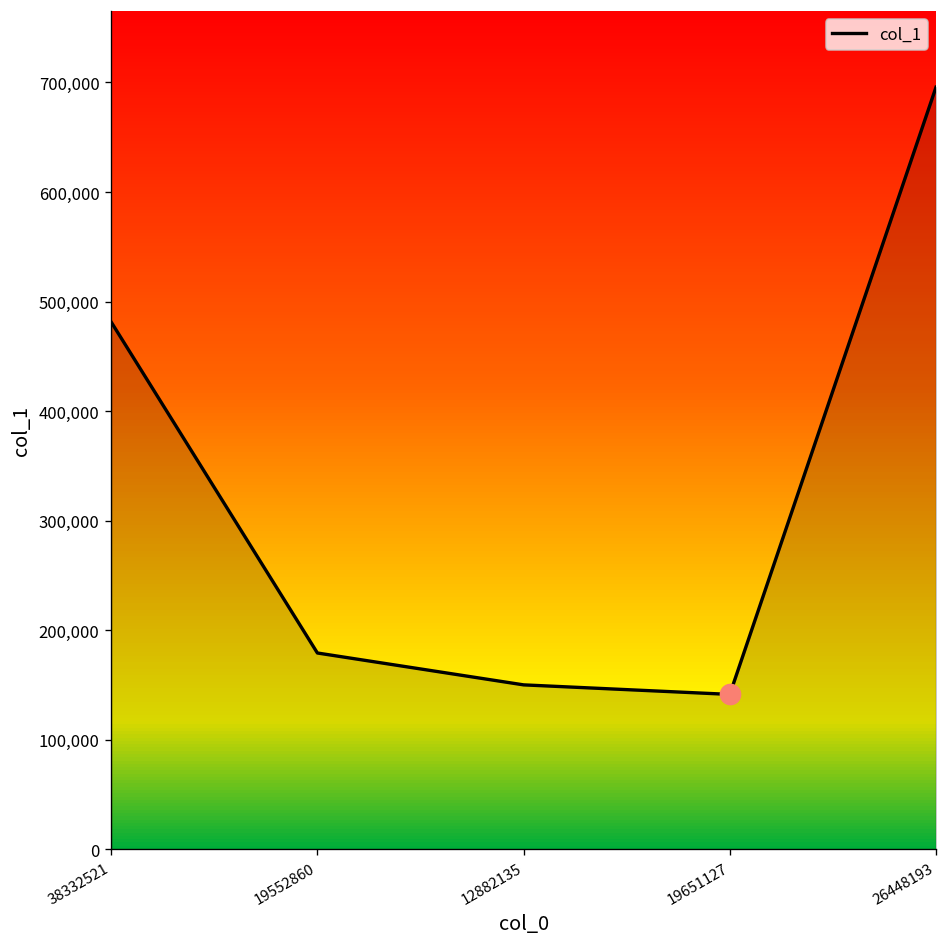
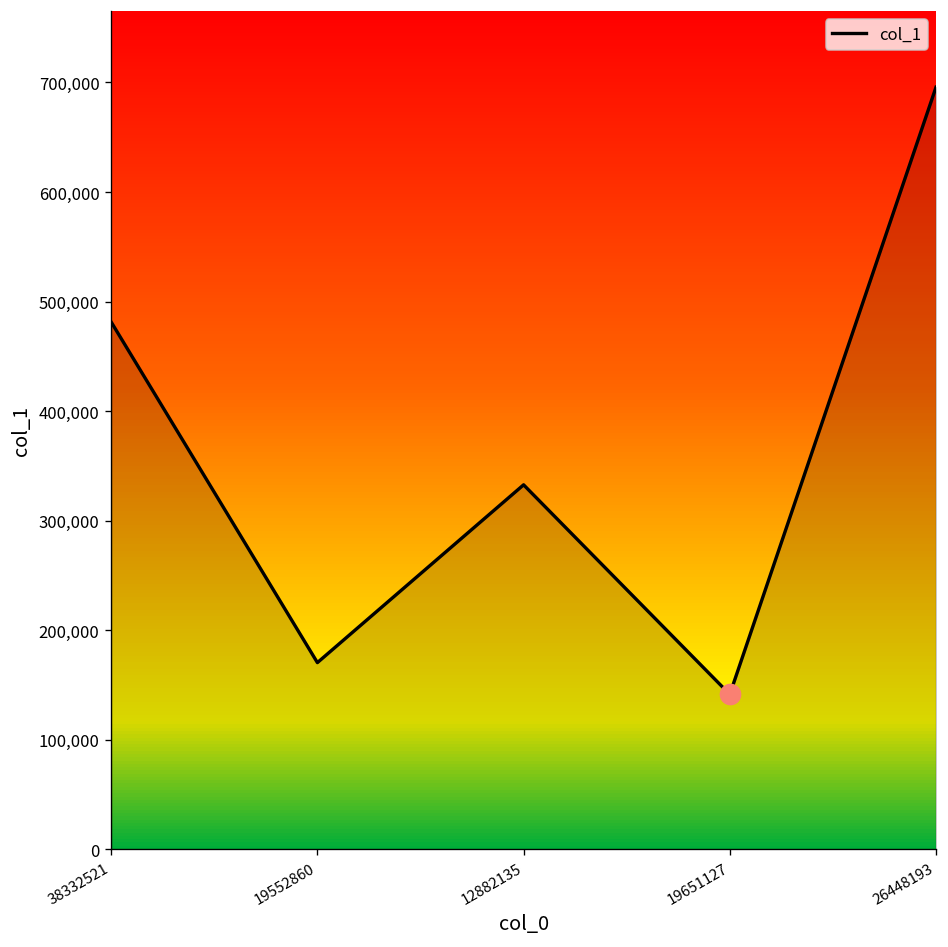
col_1, 19552860: 180,000 -> 170,000
col_1, 12882135: 150,000 -> 330,000
